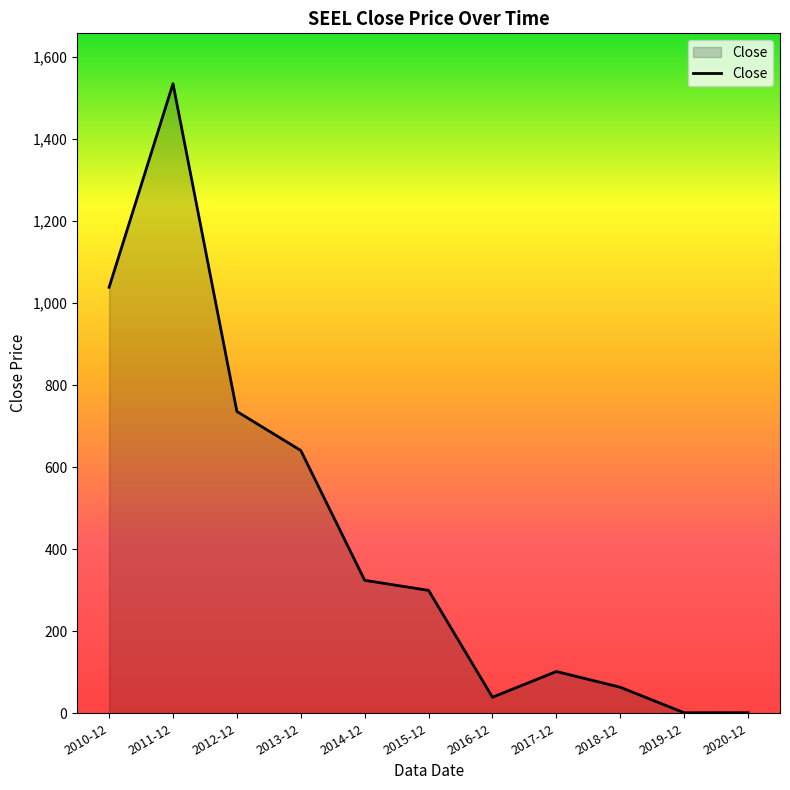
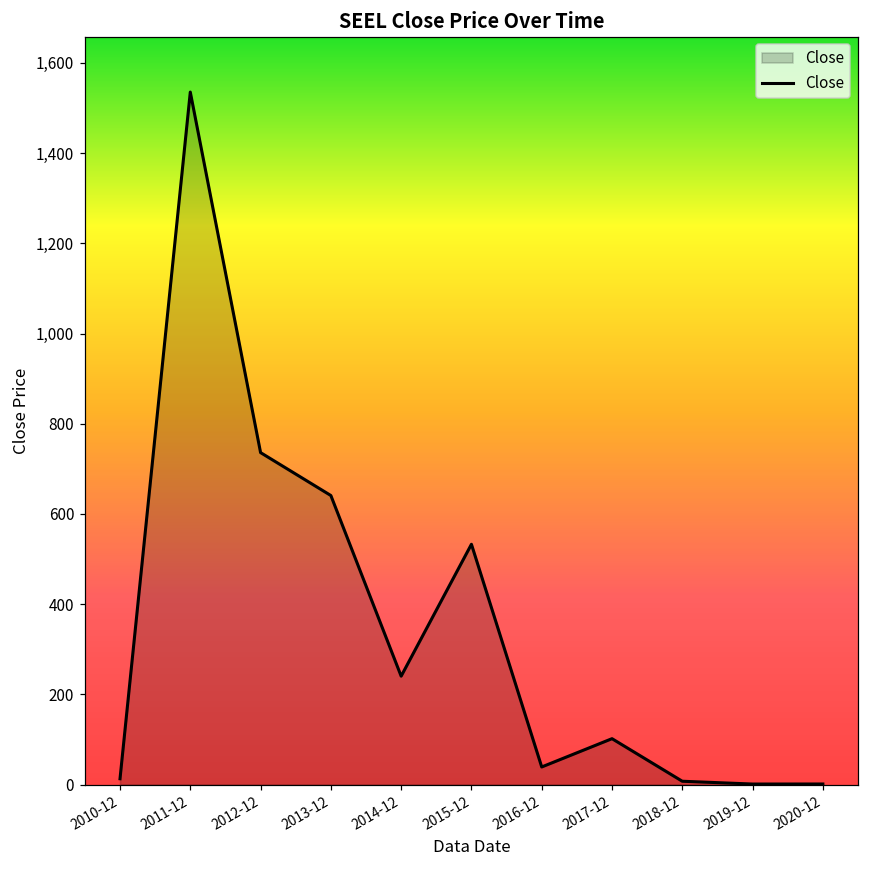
2010-12: 1,040 -> 10
2014-12: 320 -> 240
2015-12: 300 -> 530
2018-12: 60 -> 10
